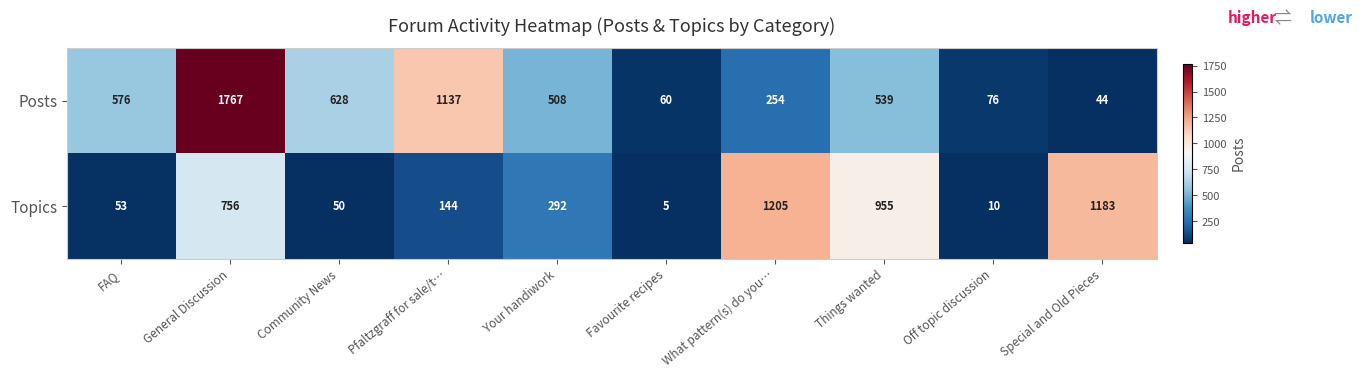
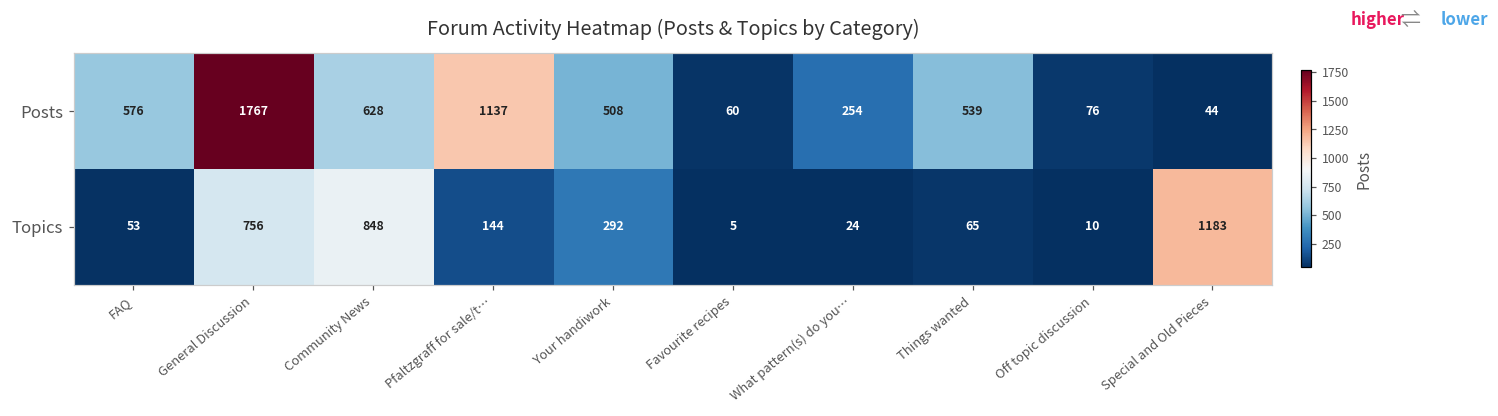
Topics, Community News: 50 -> 848
Topics, What pattern(s) do you…: 1205 -> 24
Topics, Things wanted: 955 -> 65
